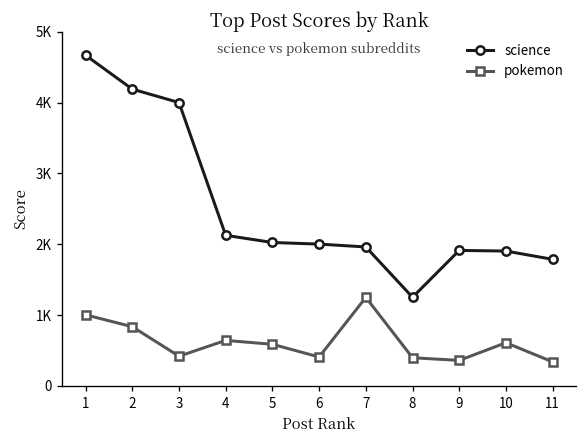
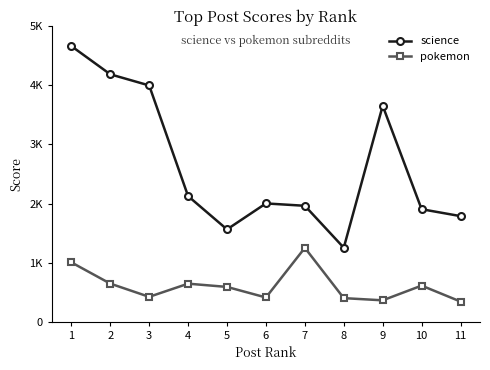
pokemon, 2: 800 -> 600
science, 5: 2000 -> 1600
science, 9: 1900 -> 3700
